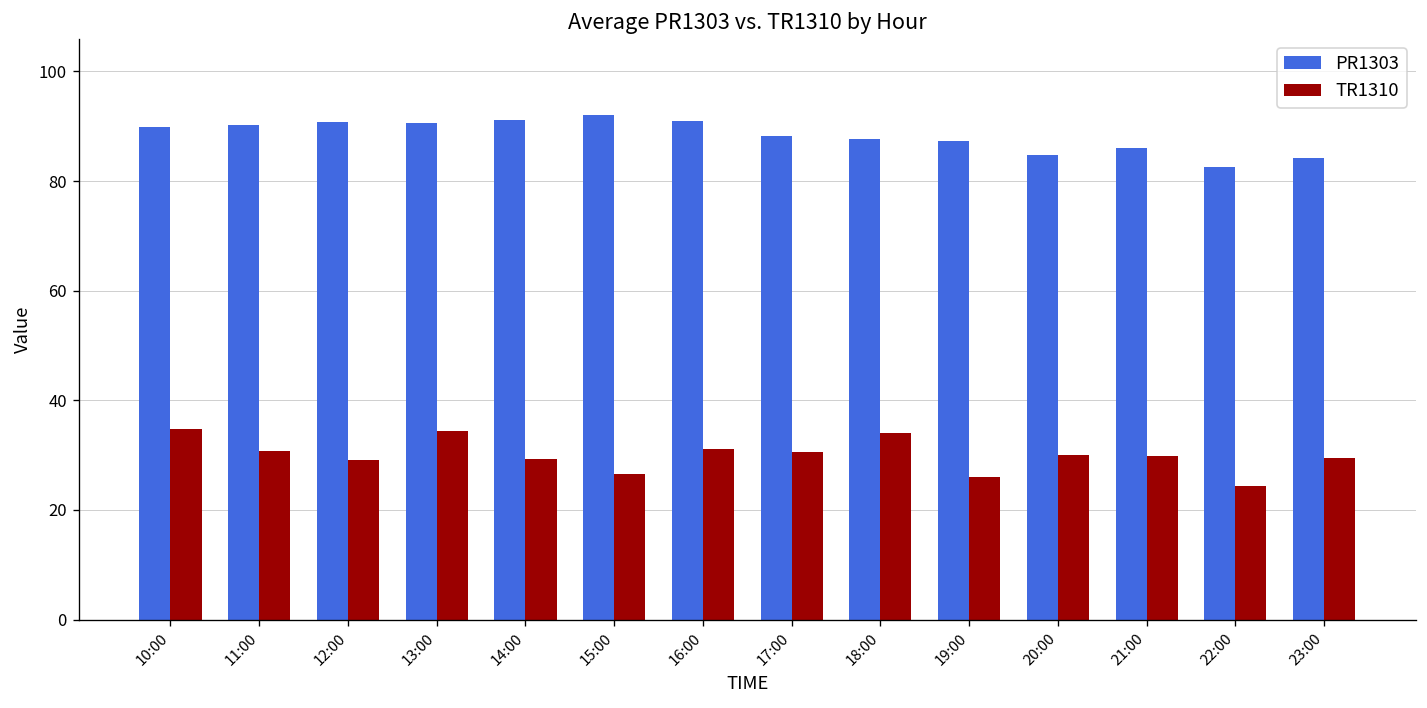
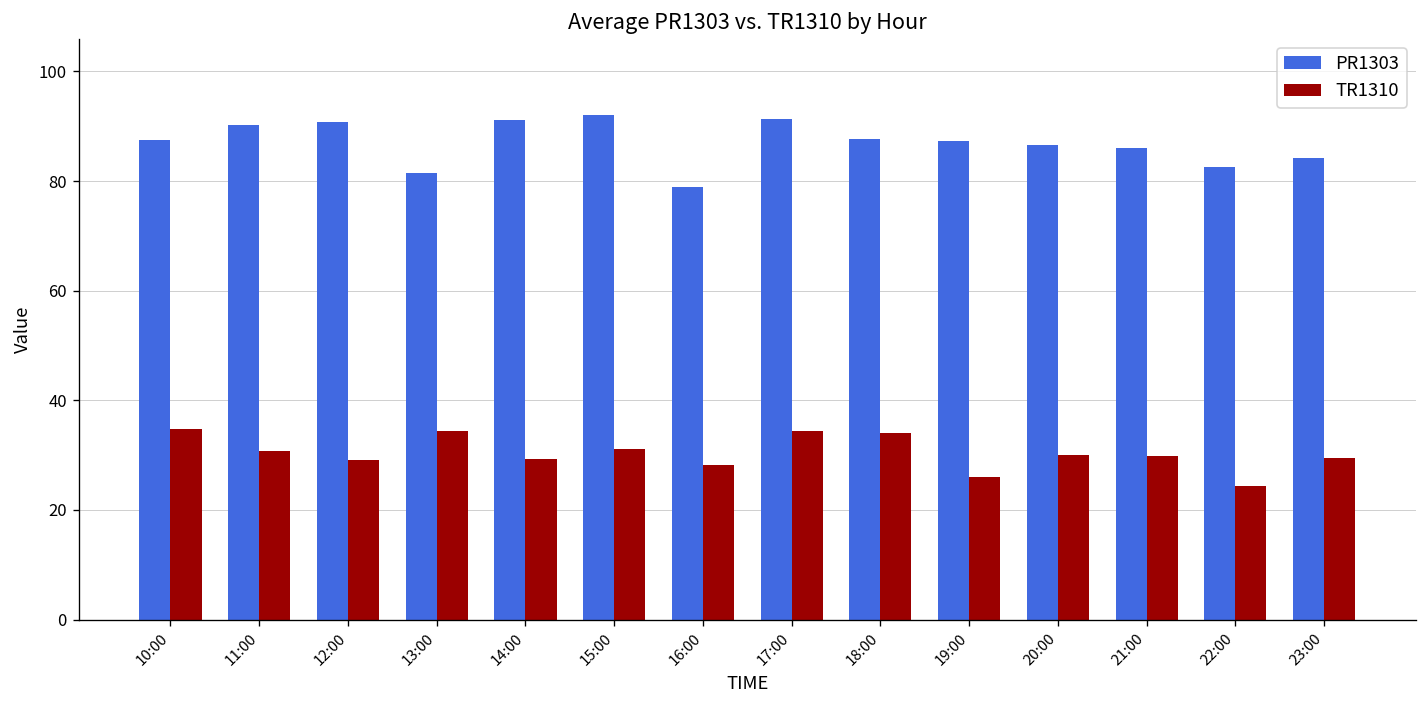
PR1303, 10:00: 90 -> 87
PR1303, 13:00: 91 -> 81
TR1310, 15:00: 26 -> 31
PR1303, 16:00: 91 -> 79
TR1310, 16:00: 31 -> 28
PR1303, 17:00: 88 -> 91
TR1310, 17:00: 31 -> 34
PR1303, 20:00: 85 -> 87
